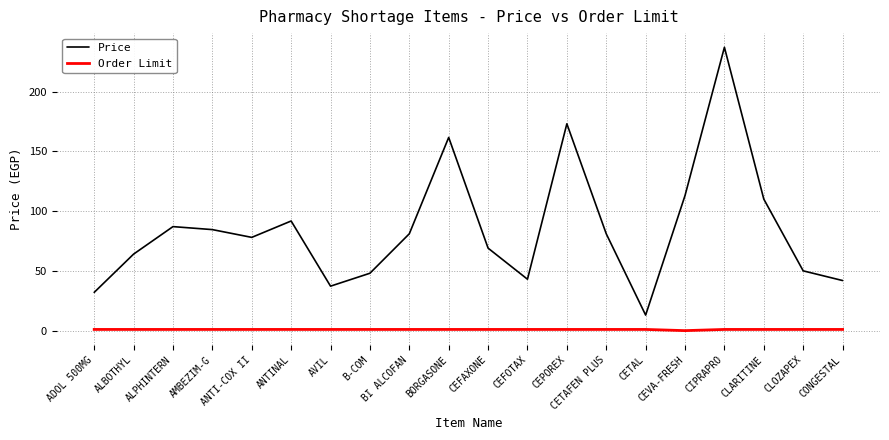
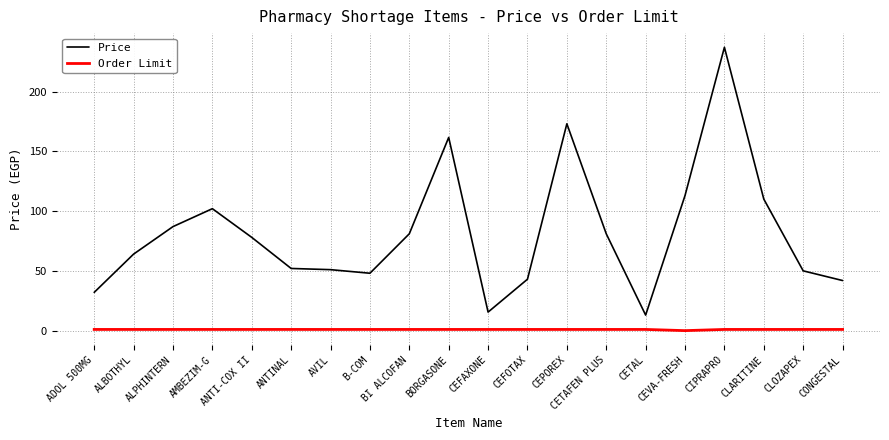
Price, AMBEZIM-G: 85 -> 102
Price, ANTINAL: 92 -> 52
Price, AVIL: 37 -> 51
Price, CEFAXONE: 69 -> 16
